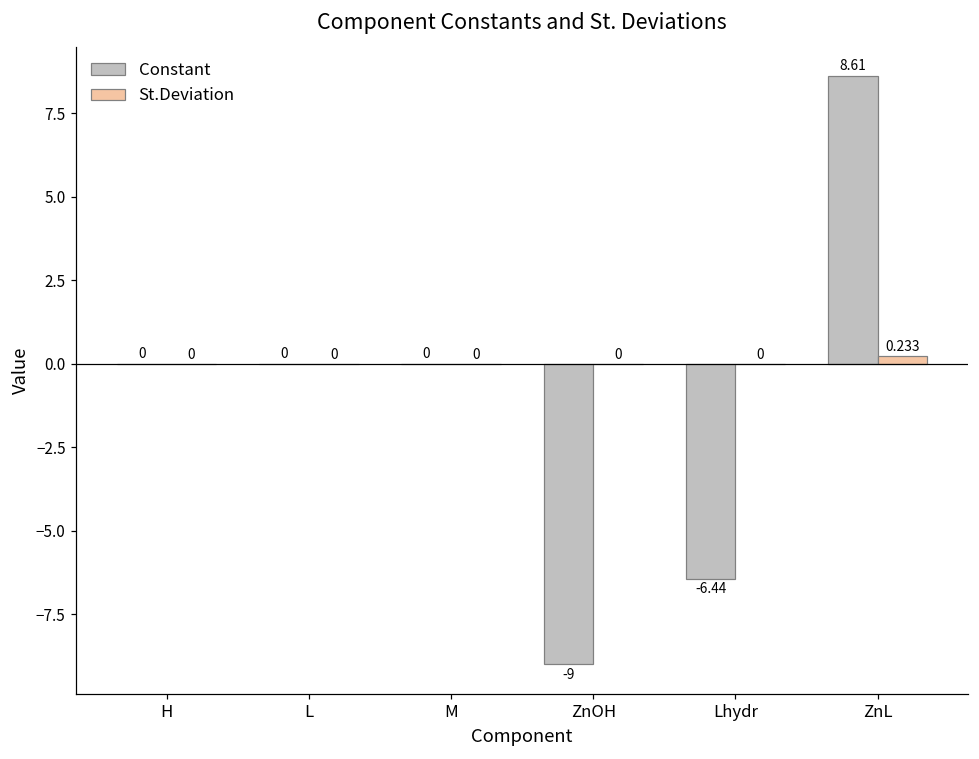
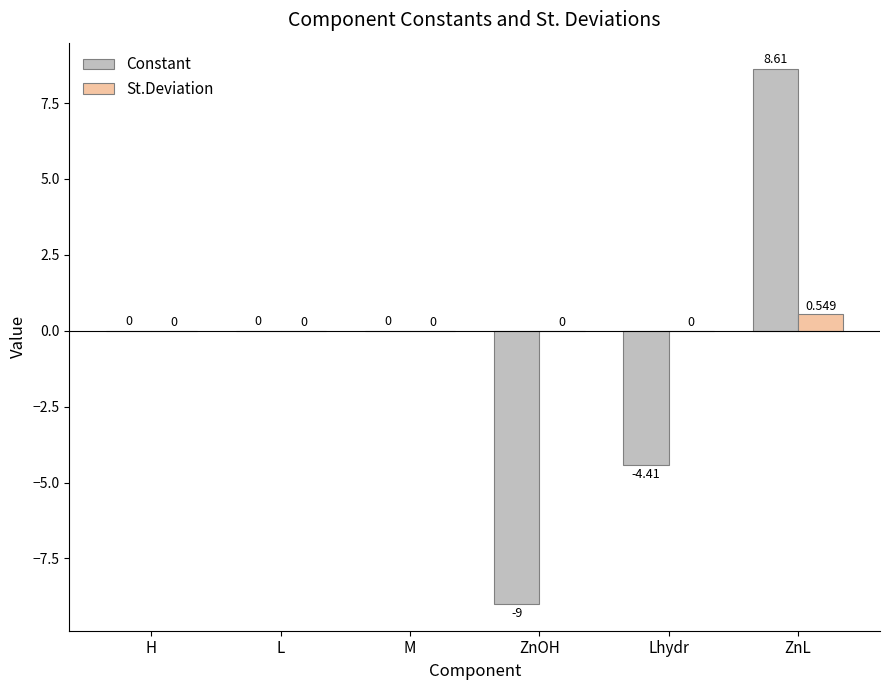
Constant, Lhydr: -6.44 -> -4.41
St.Deviation, ZnL: 0.233 -> 0.549
